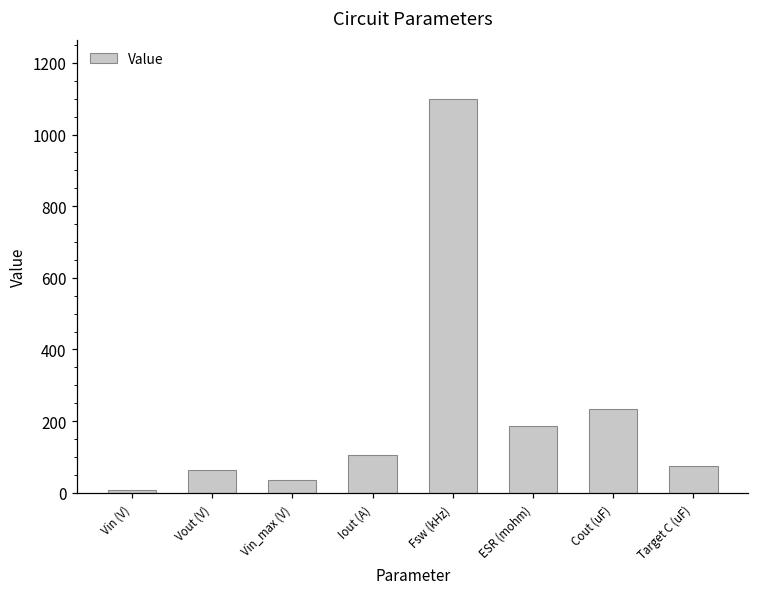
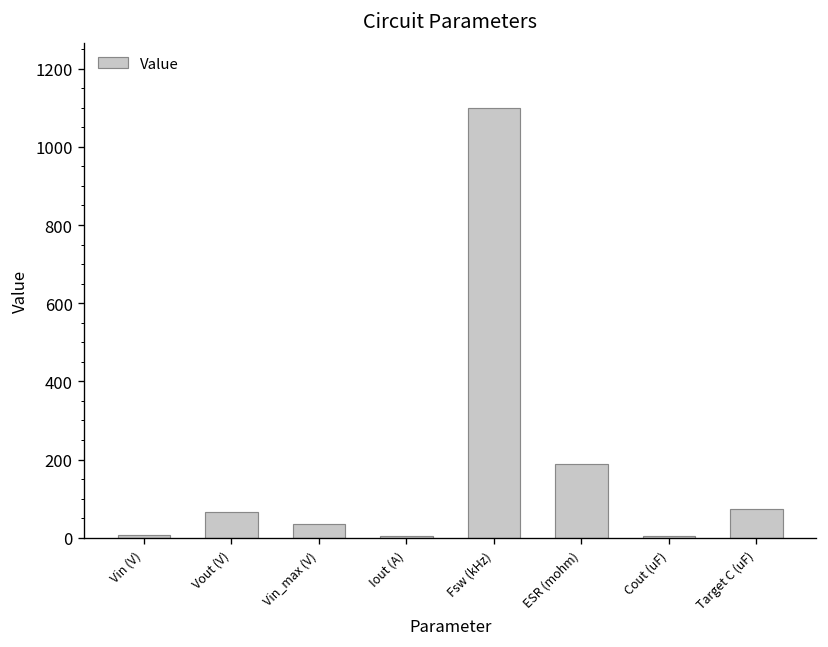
Iout (A): 110 -> 10
Cout (uF): 230 -> 0
